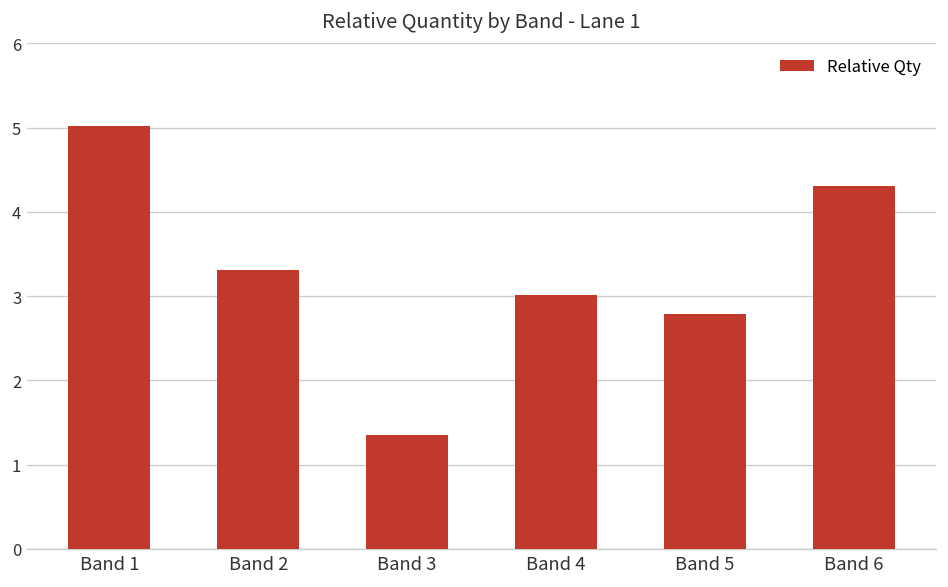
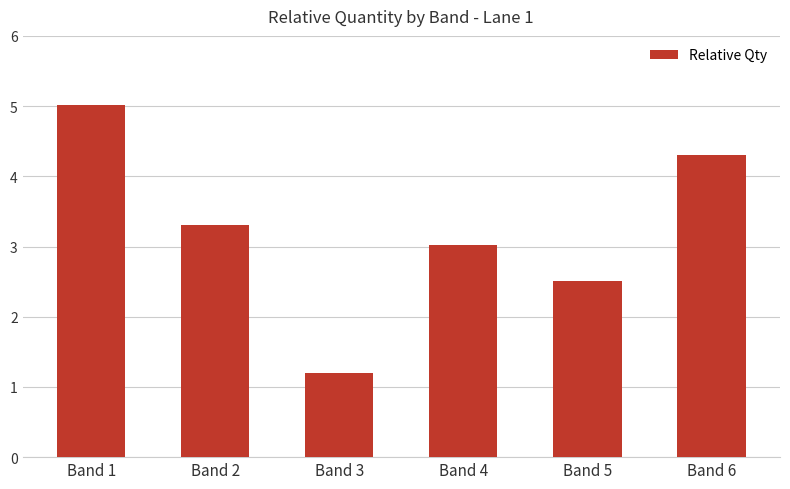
Band 3: 1.4 -> 1.2
Band 5: 2.8 -> 2.5
